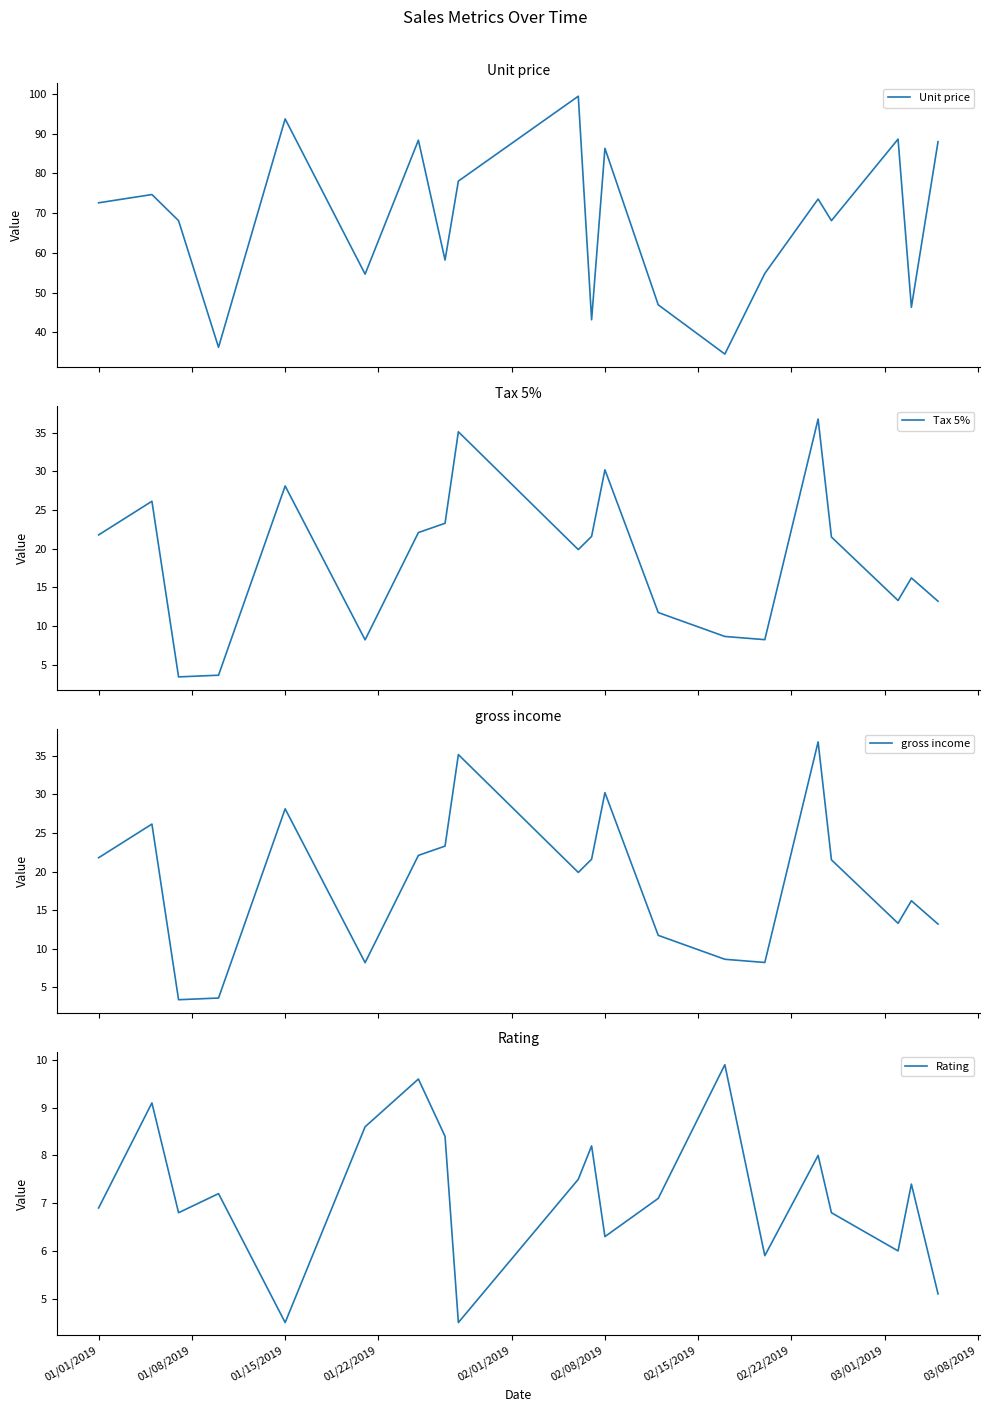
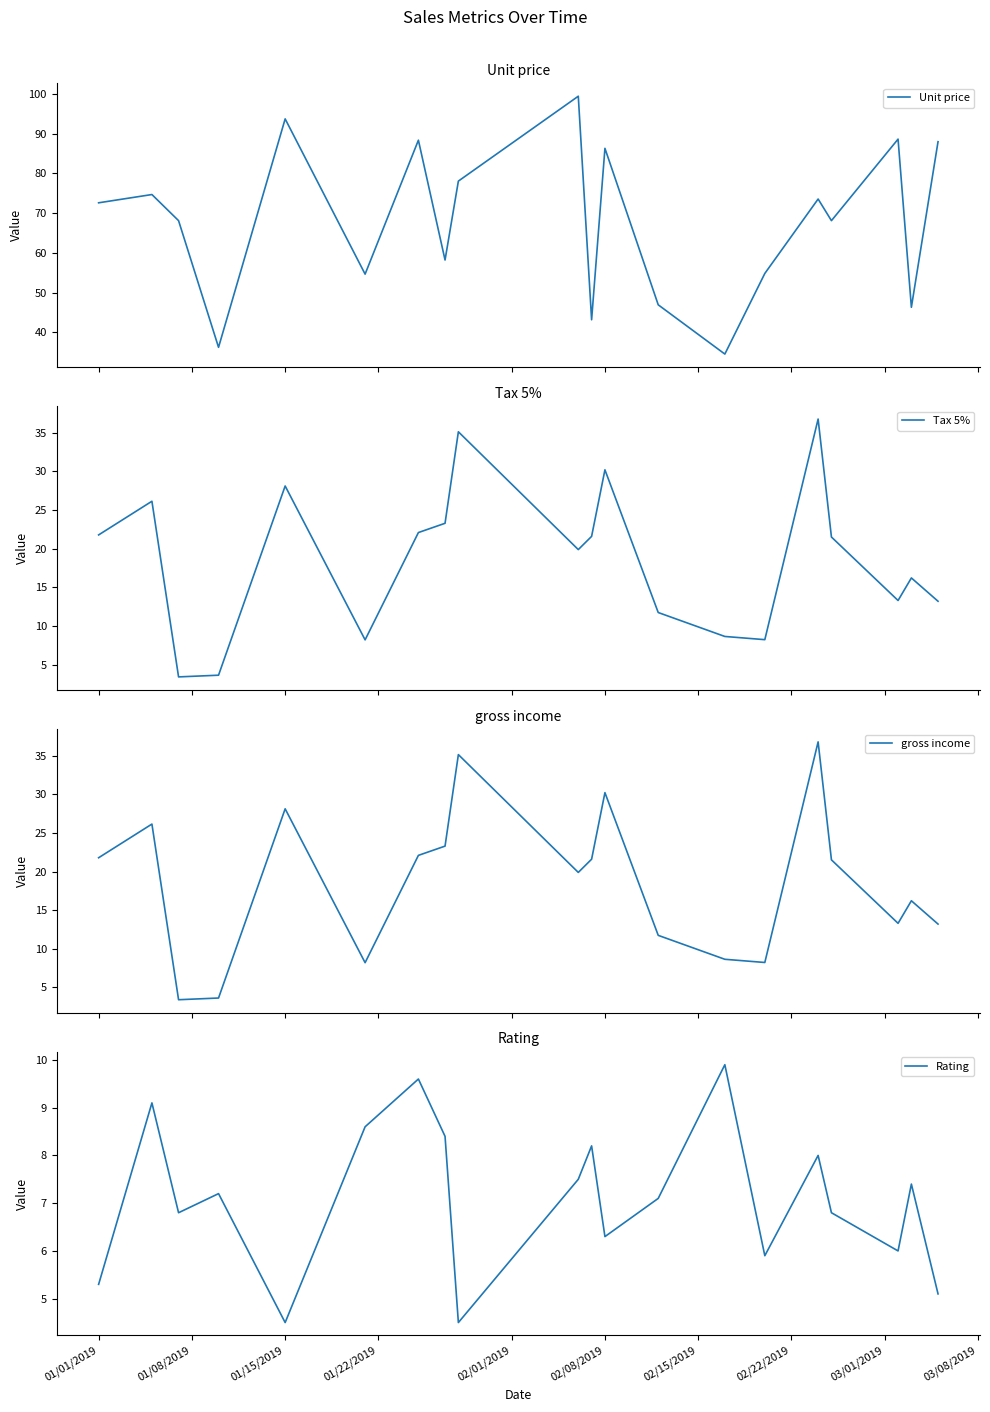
Rating, 01/01/2019: 6.9 -> 5.3
